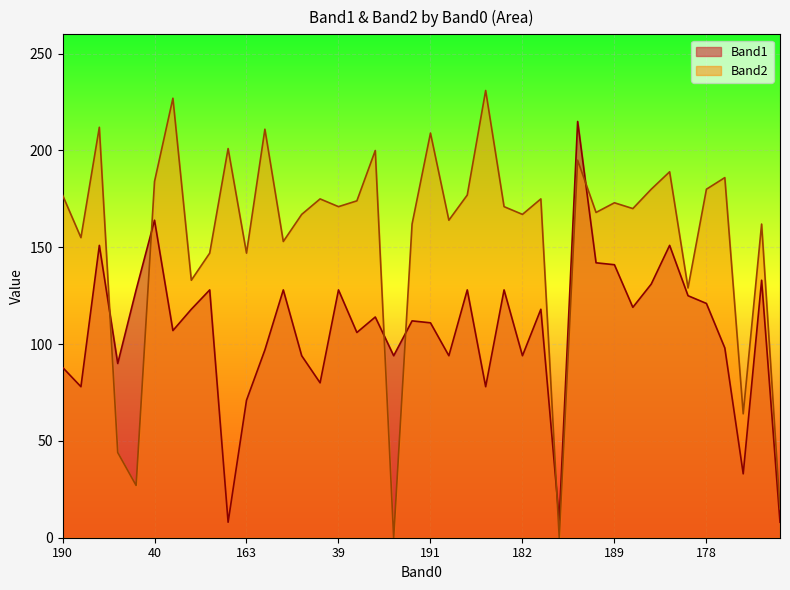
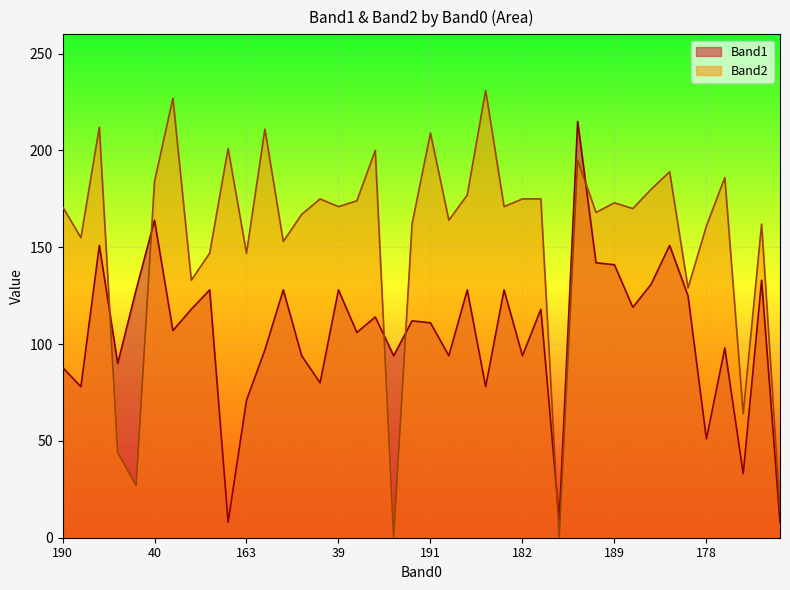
Band2, 190: 177 -> 171
Band2, 182: 167 -> 175
Band1, 178: 121 -> 51
Band2, 178: 180 -> 161
